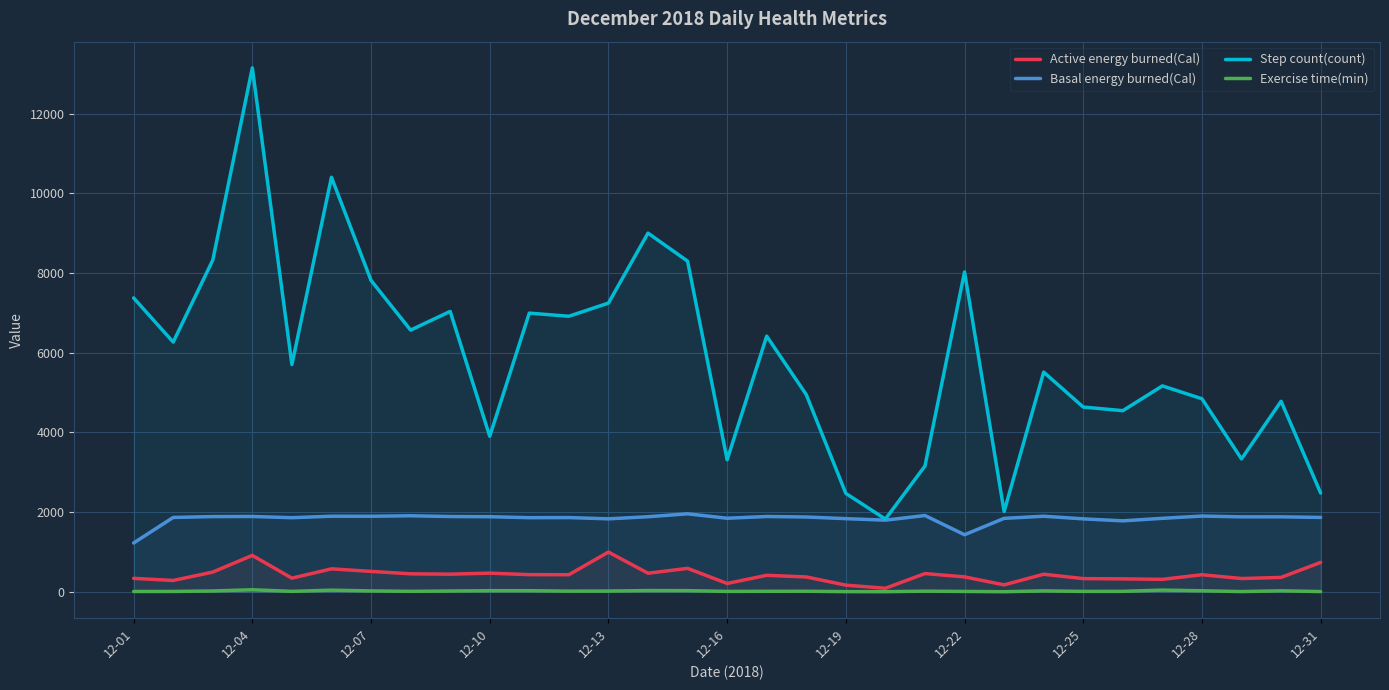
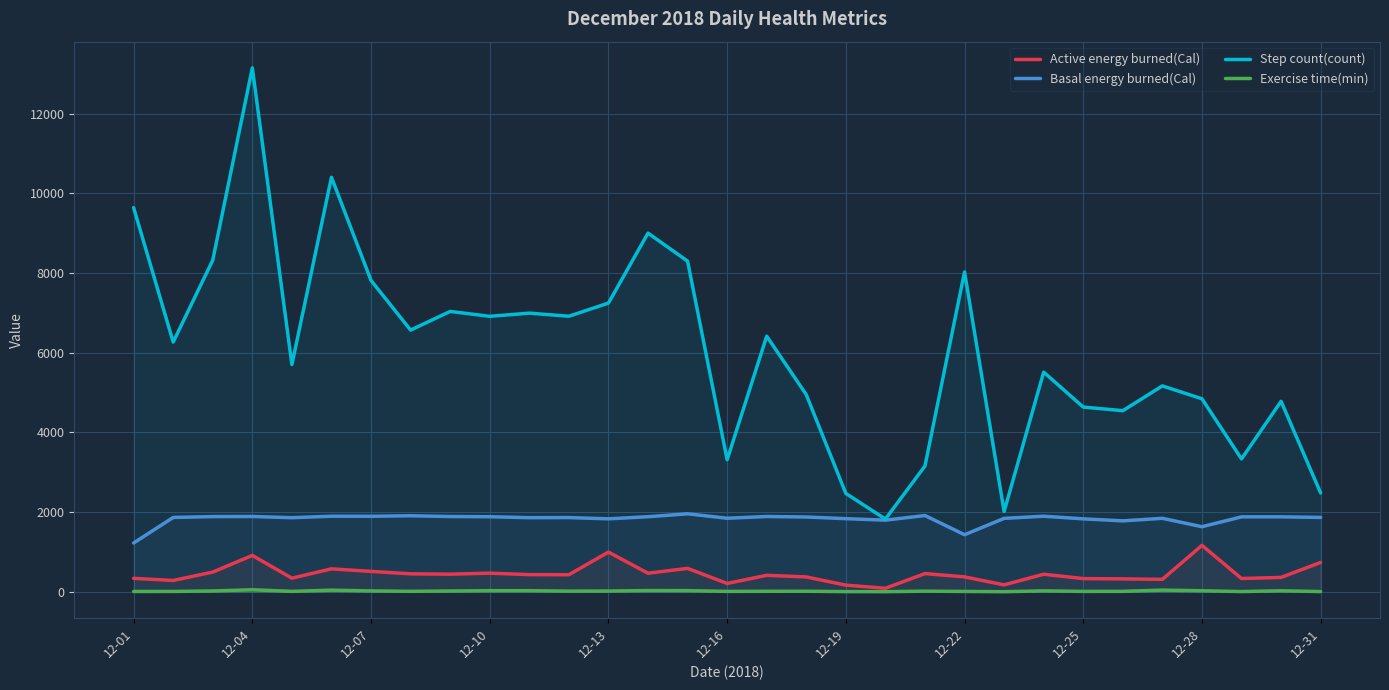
Step count(count), 12-01: 7400 -> 9600
Step count(count), 12-10: 3900 -> 6900
Active energy burned(Cal), 12-28: 400 -> 1200
Basal energy burned(Cal), 12-28: 1900 -> 1600
